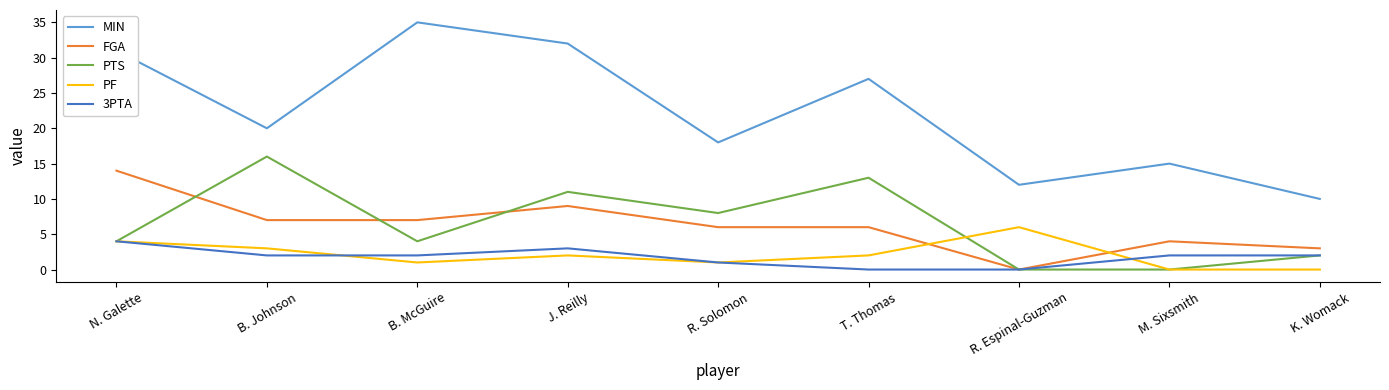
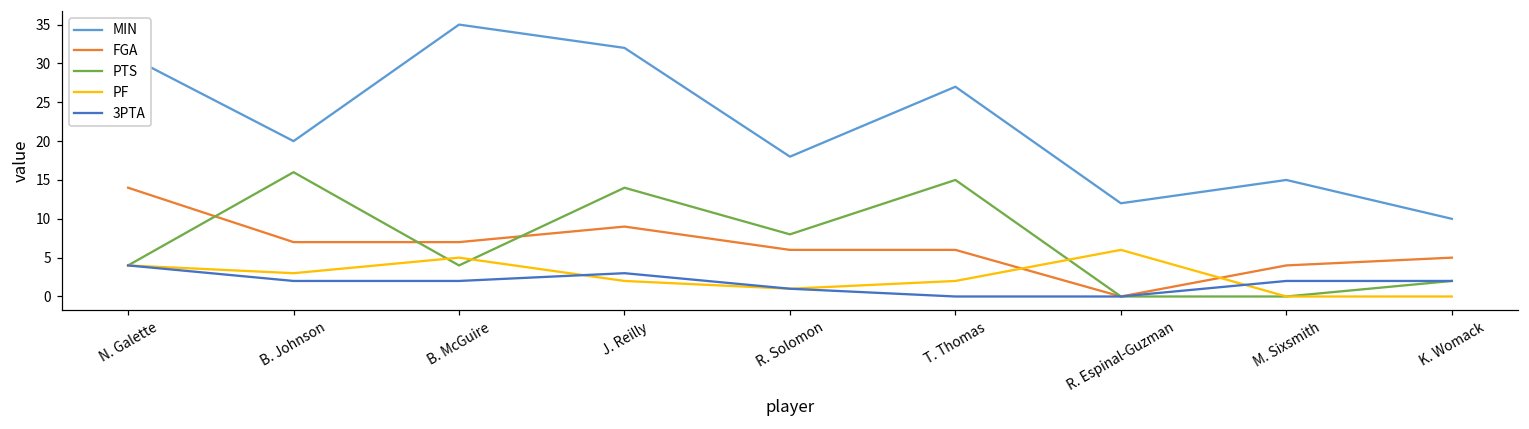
PF, B. McGuire: 1 -> 5
PTS, J. Reilly: 11 -> 14
PTS, T. Thomas: 13 -> 15
FGA, K. Womack: 3 -> 5
